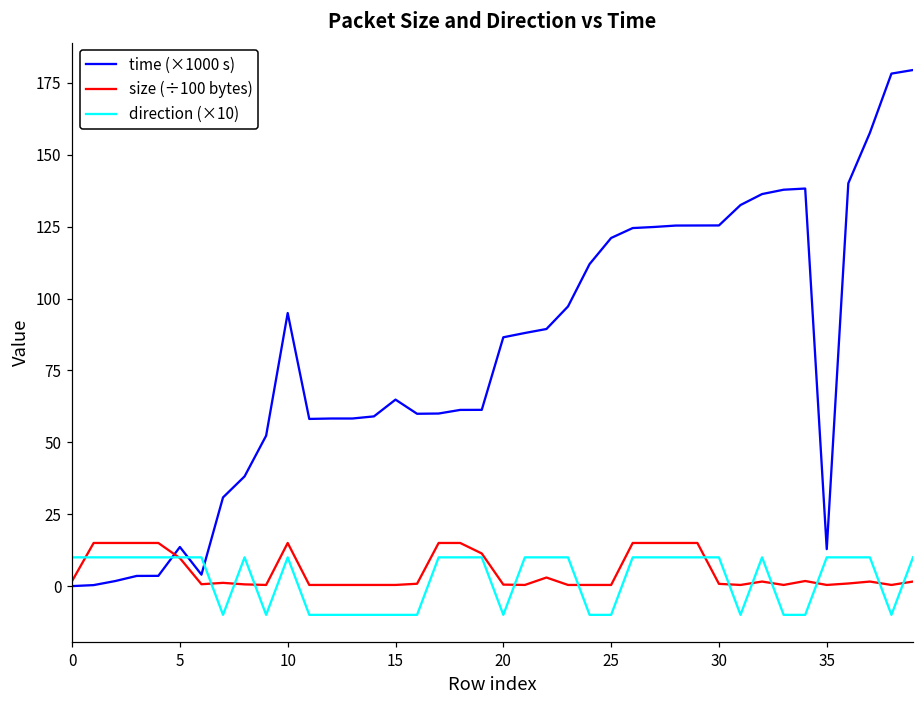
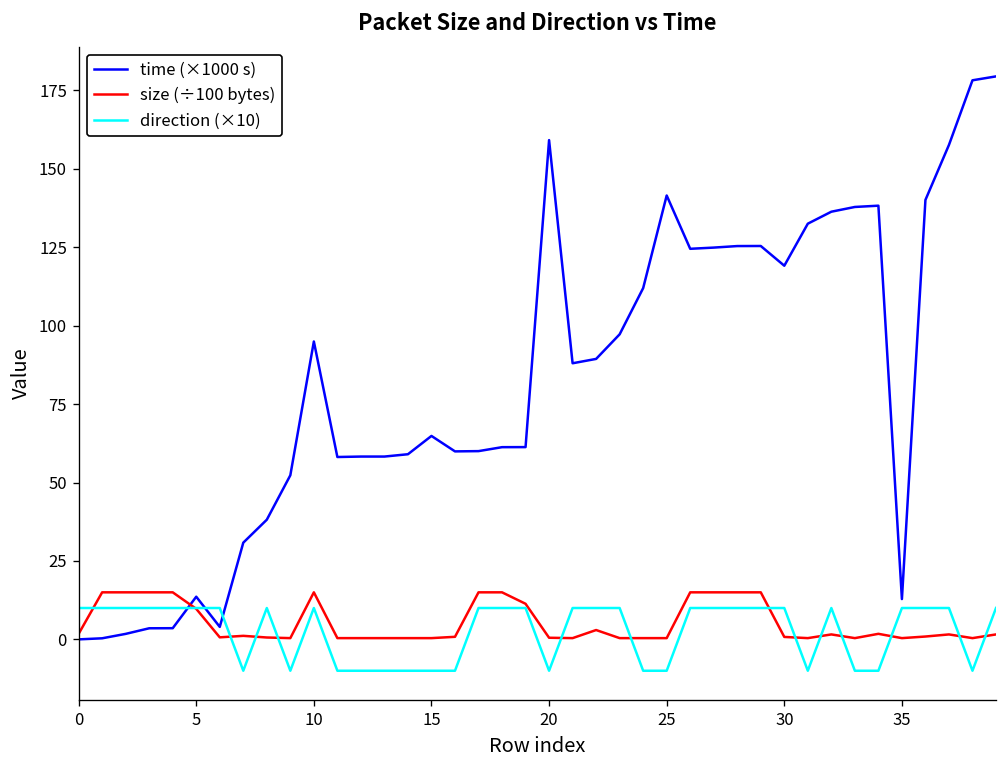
time (×1000 s), 20: 87 -> 159
time (×1000 s), 25: 121 -> 142
time (×1000 s), 30: 125 -> 119
